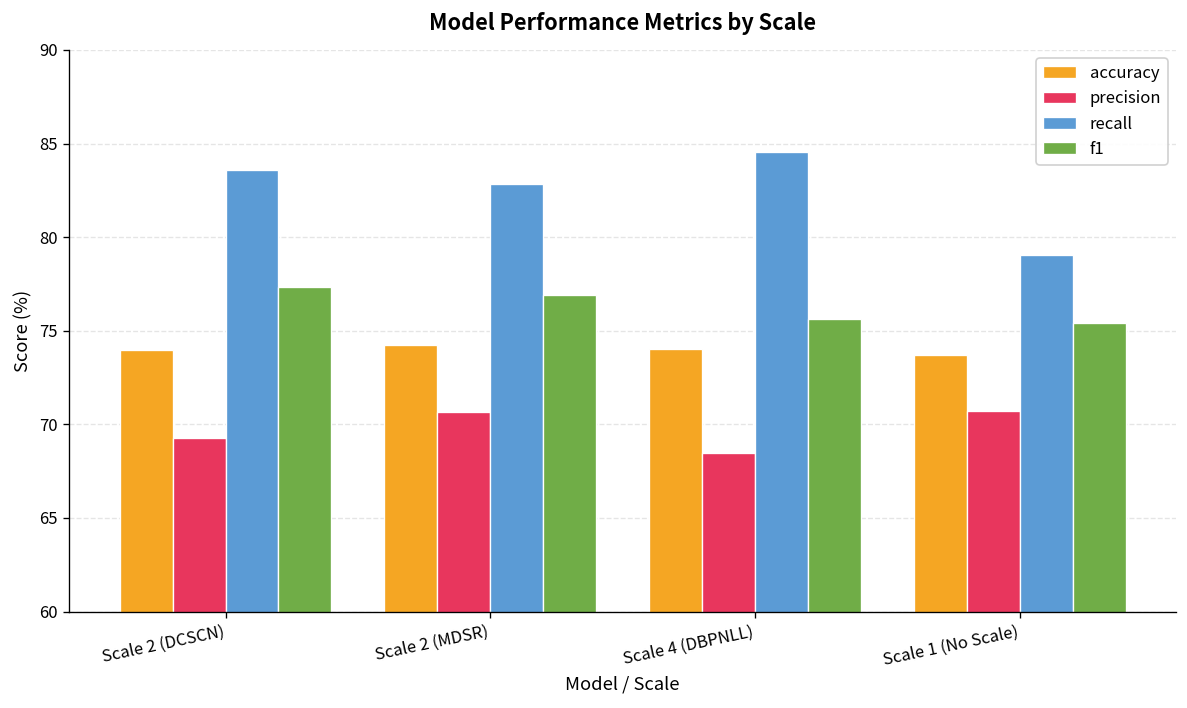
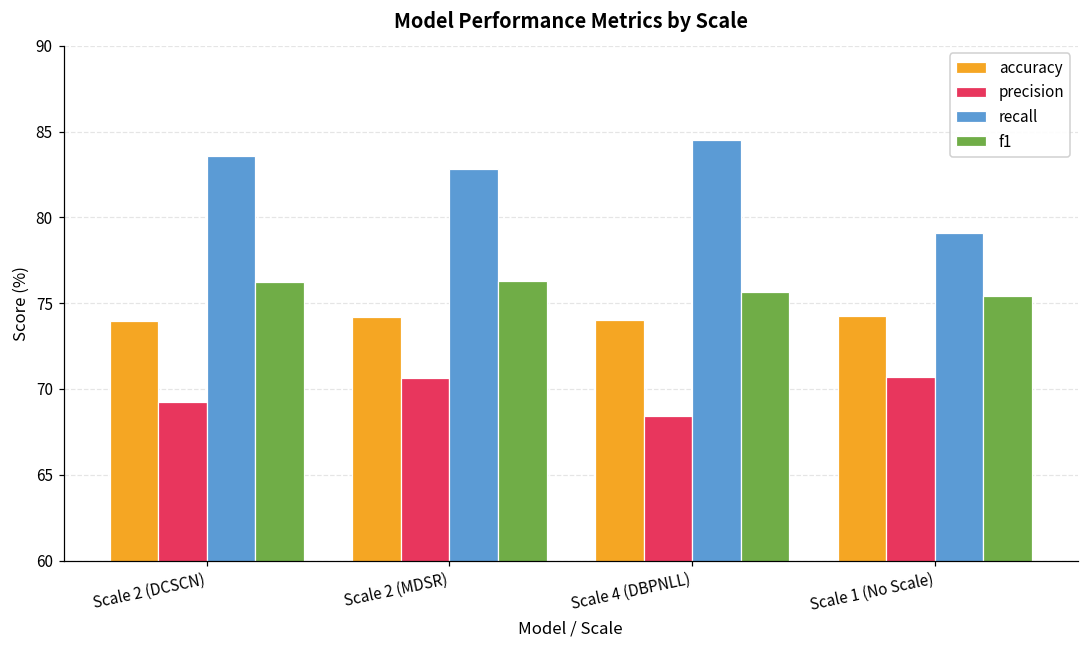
f1, Scale 2 (DCSCN): 77.3 -> 76.3
f1, Scale 2 (MDSR): 76.9 -> 76.3
accuracy, Scale 1 (No Scale): 73.7 -> 74.2
